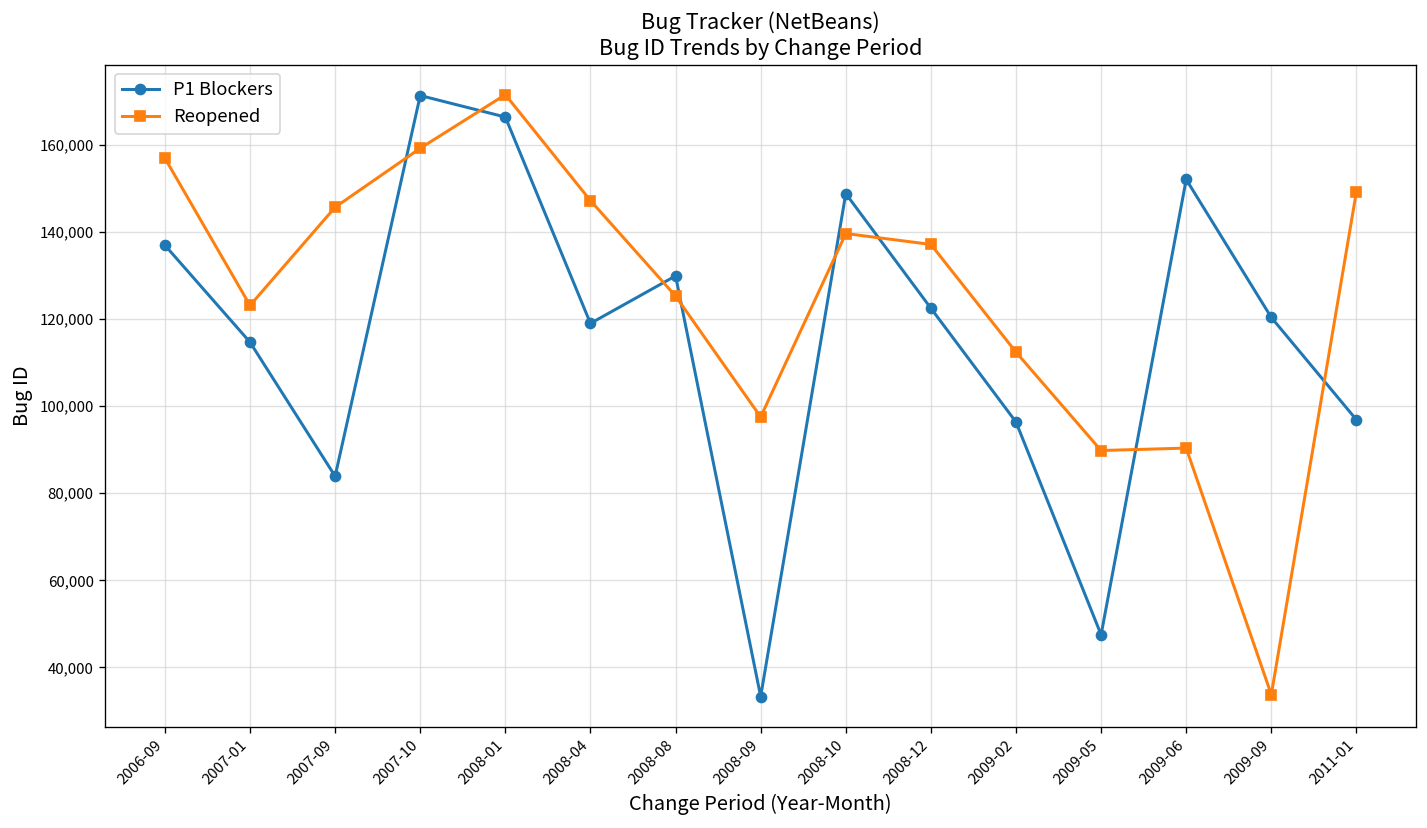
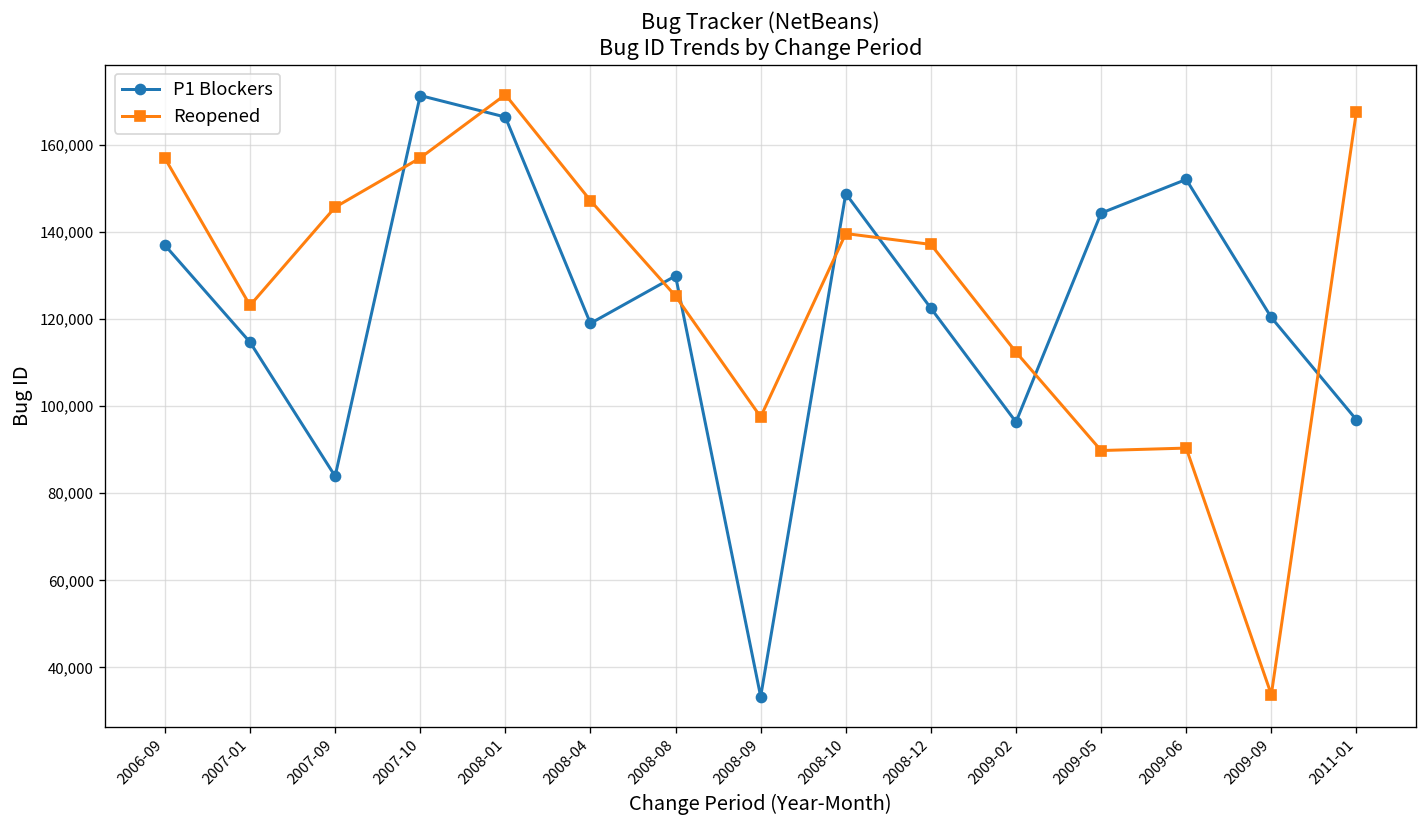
Reopened, 2007-10: 159,000 -> 157,000
P1 Blockers, 2009-05: 48,000 -> 144,000
Reopened, 2011-01: 149,000 -> 168,000
